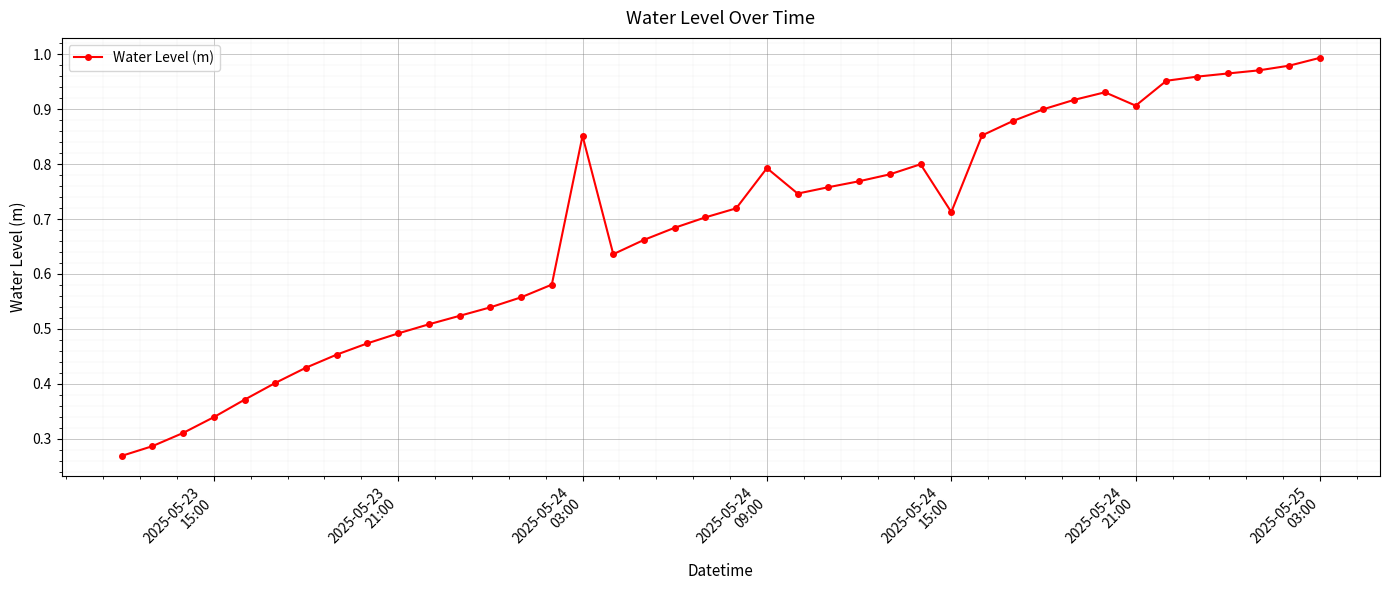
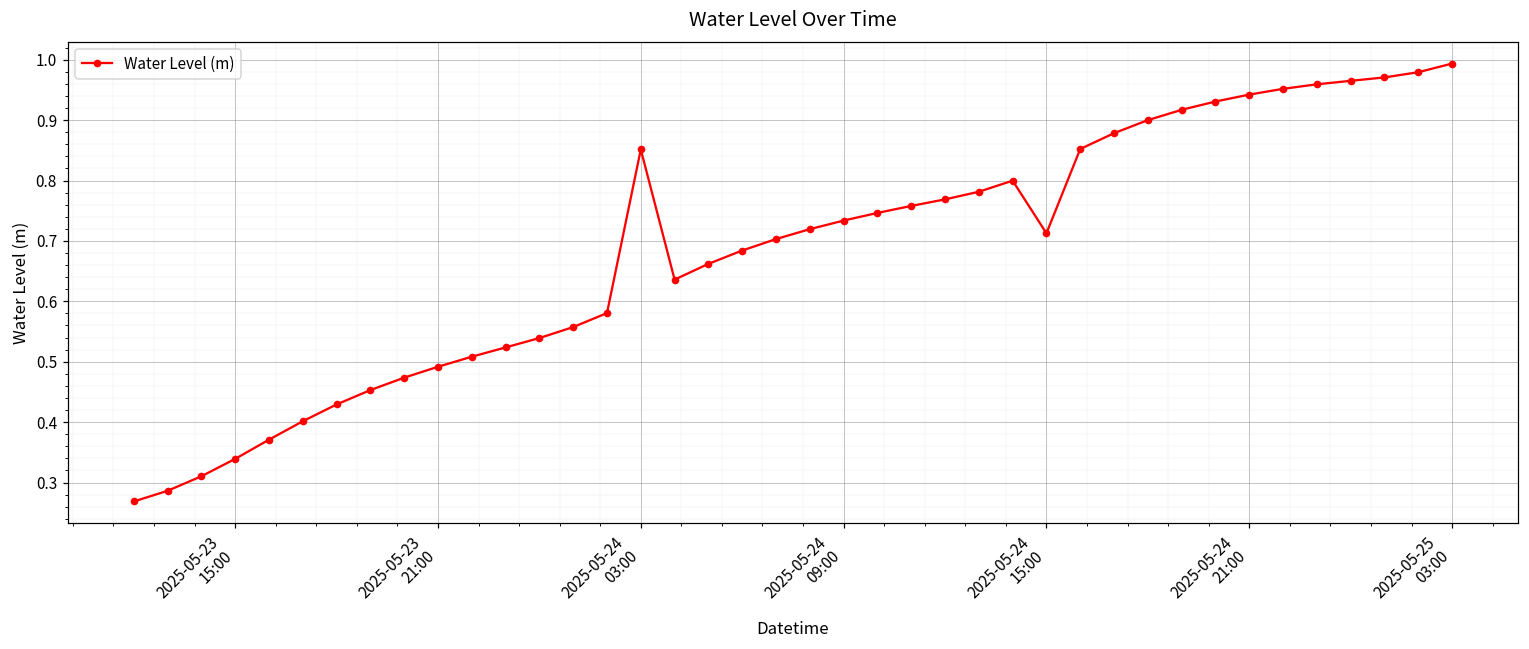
2025-05-24 09:00: 0.79 -> 0.73
2025-05-24 21:00: 0.91 -> 0.94
